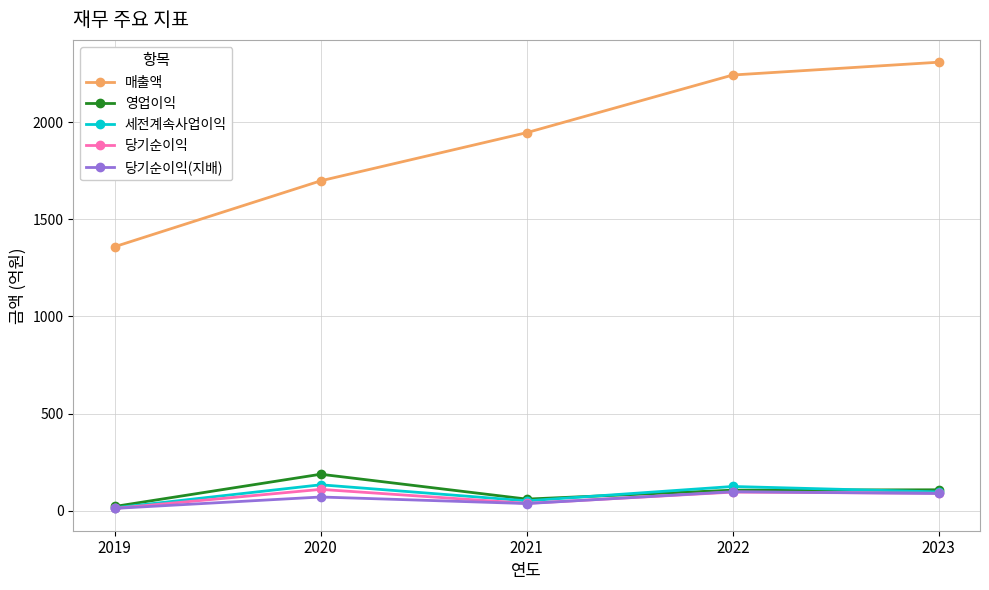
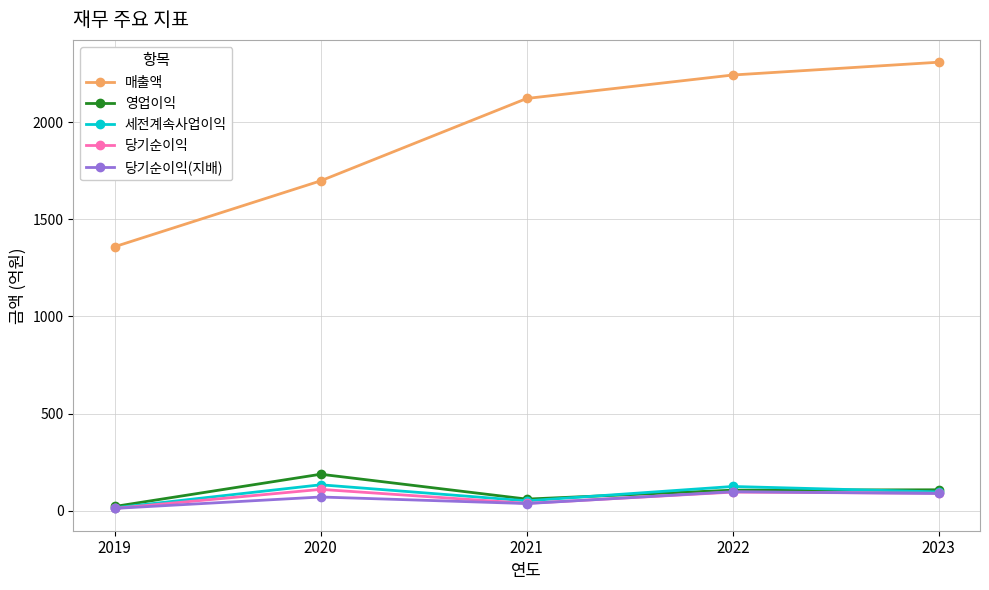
매출액, 2021: 1950 -> 2120
